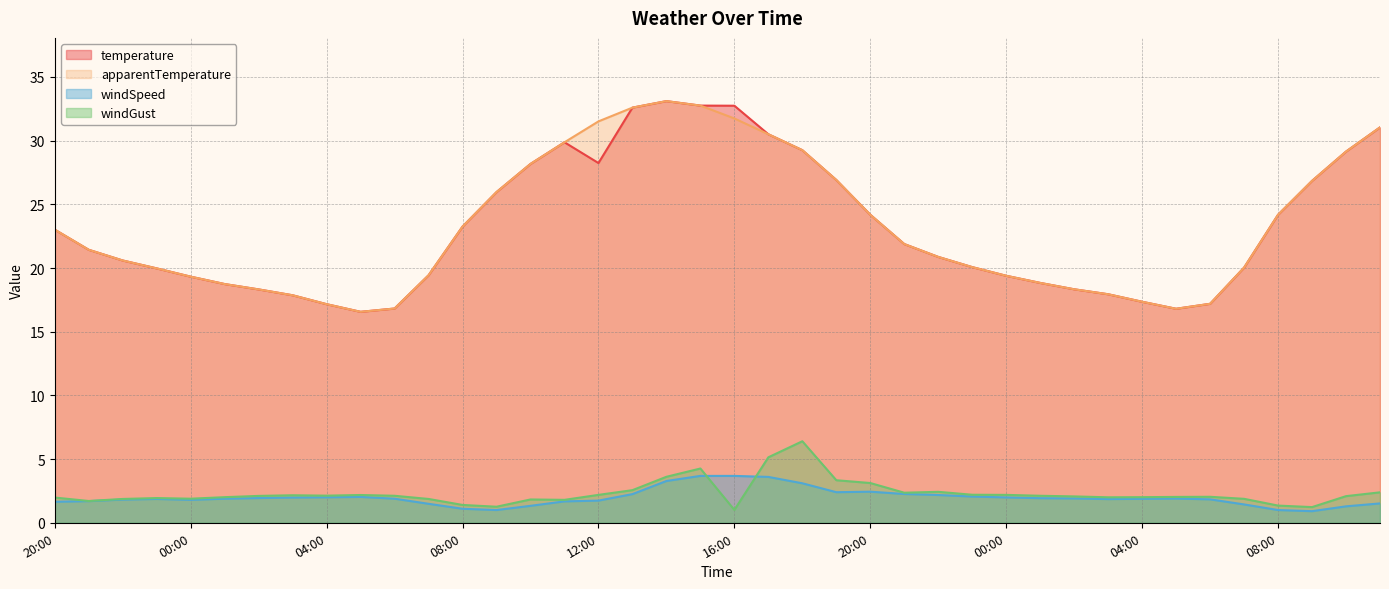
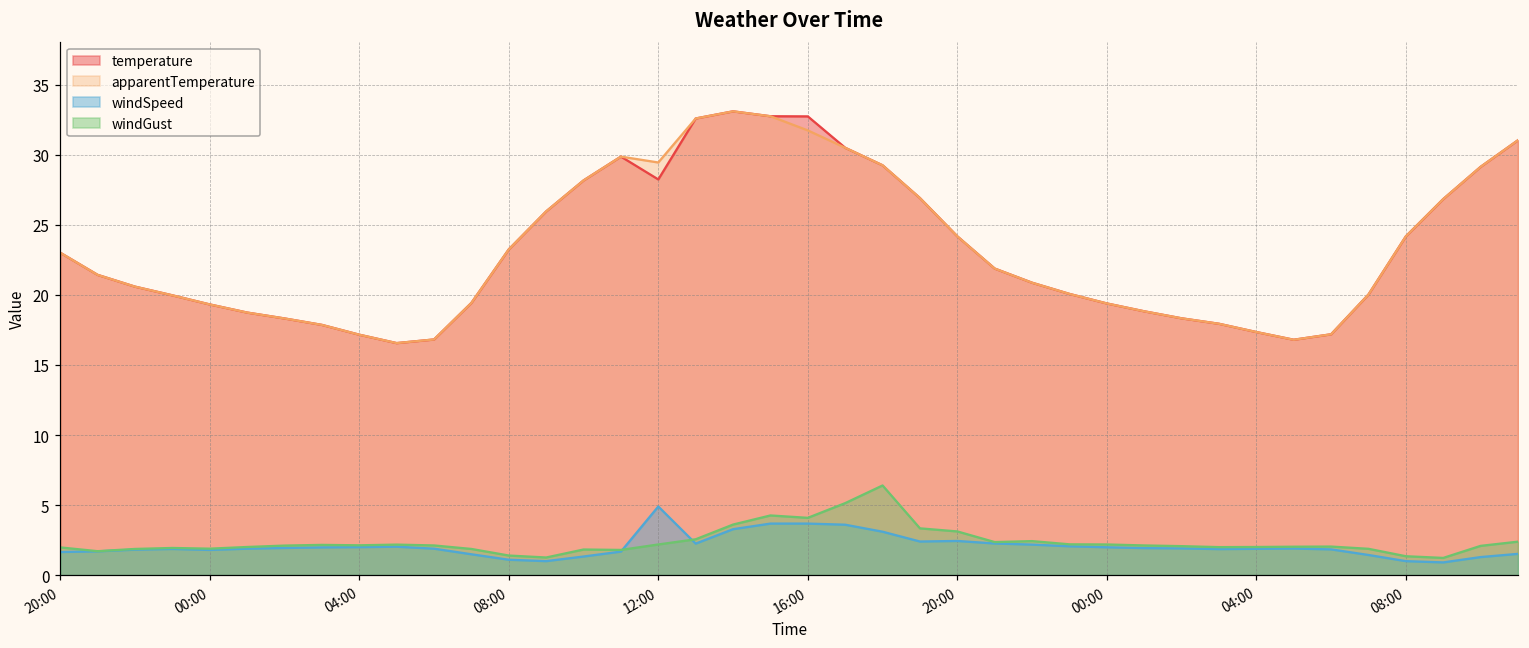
apparentTemperature, 12:00: 31.5 -> 29.5
windSpeed, 12:00: 1.7 -> 4.9
windGust, 16:00: 1.0 -> 4.1
